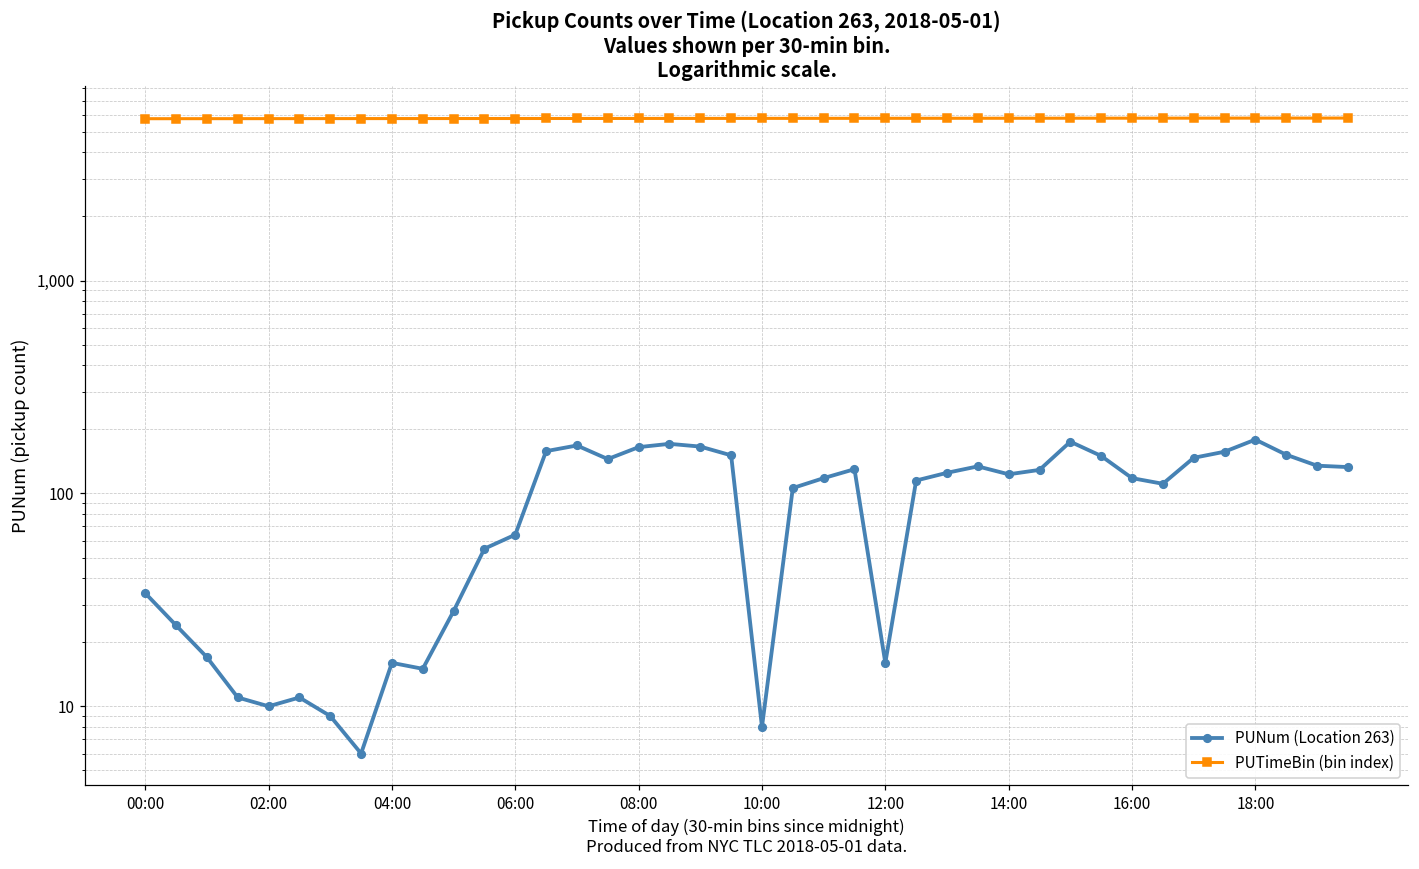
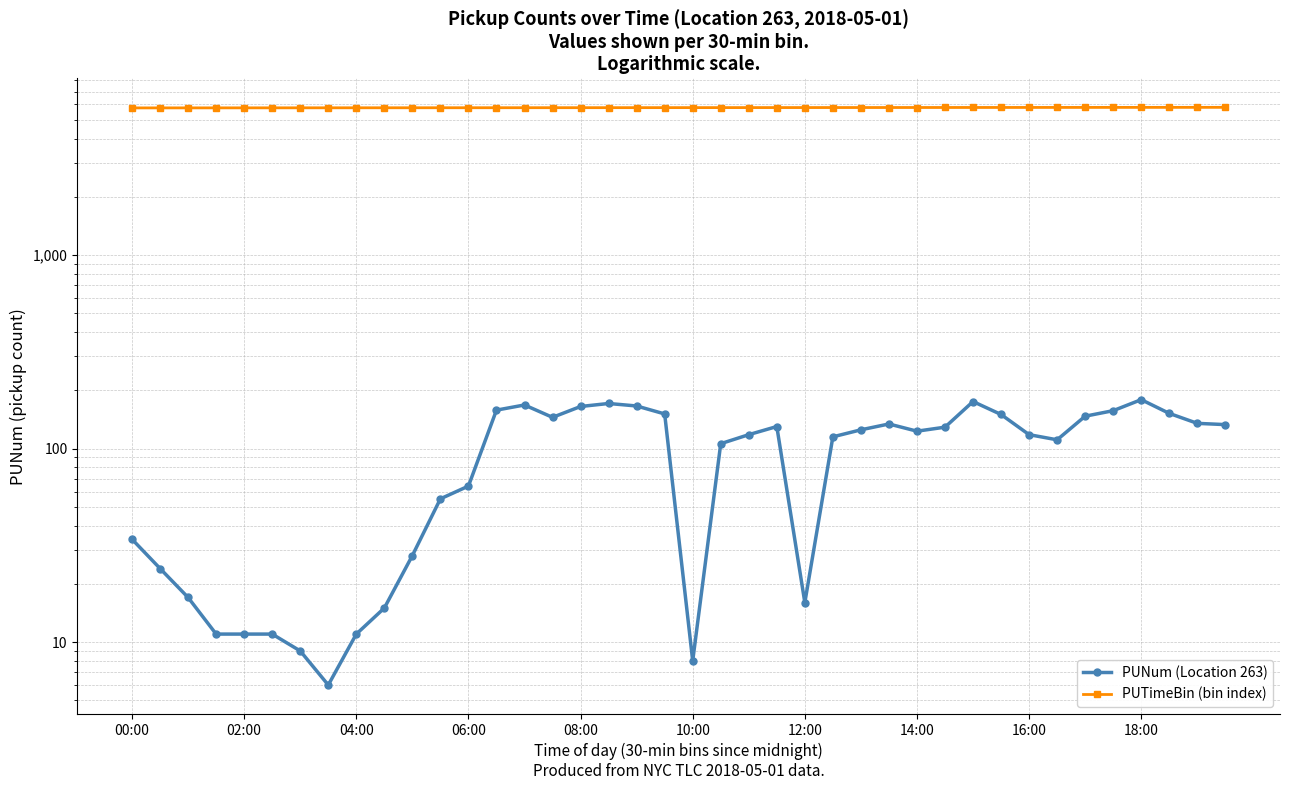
PUNum (Location 263), 02:00: 10 -> 11
PUNum (Location 263), 04:00: 16 -> 11
